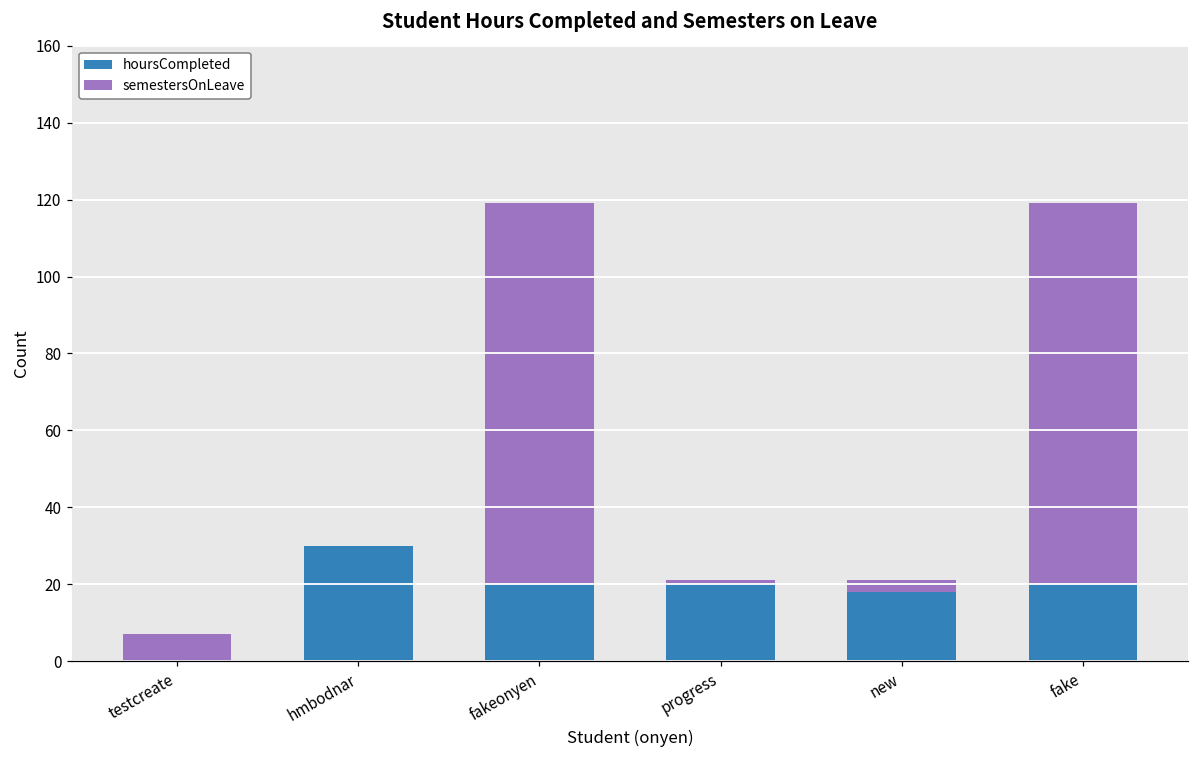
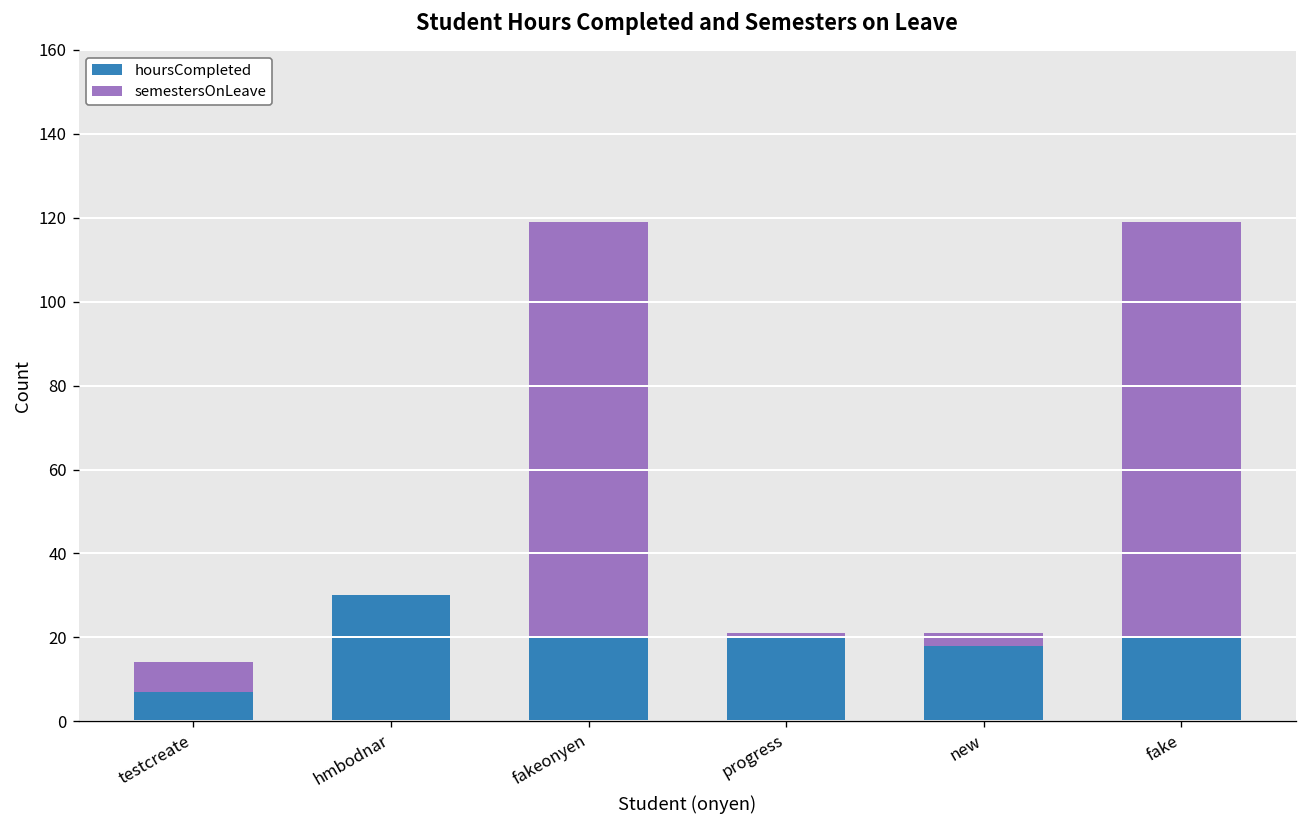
hoursCompleted, testcreate: 0 -> 7
